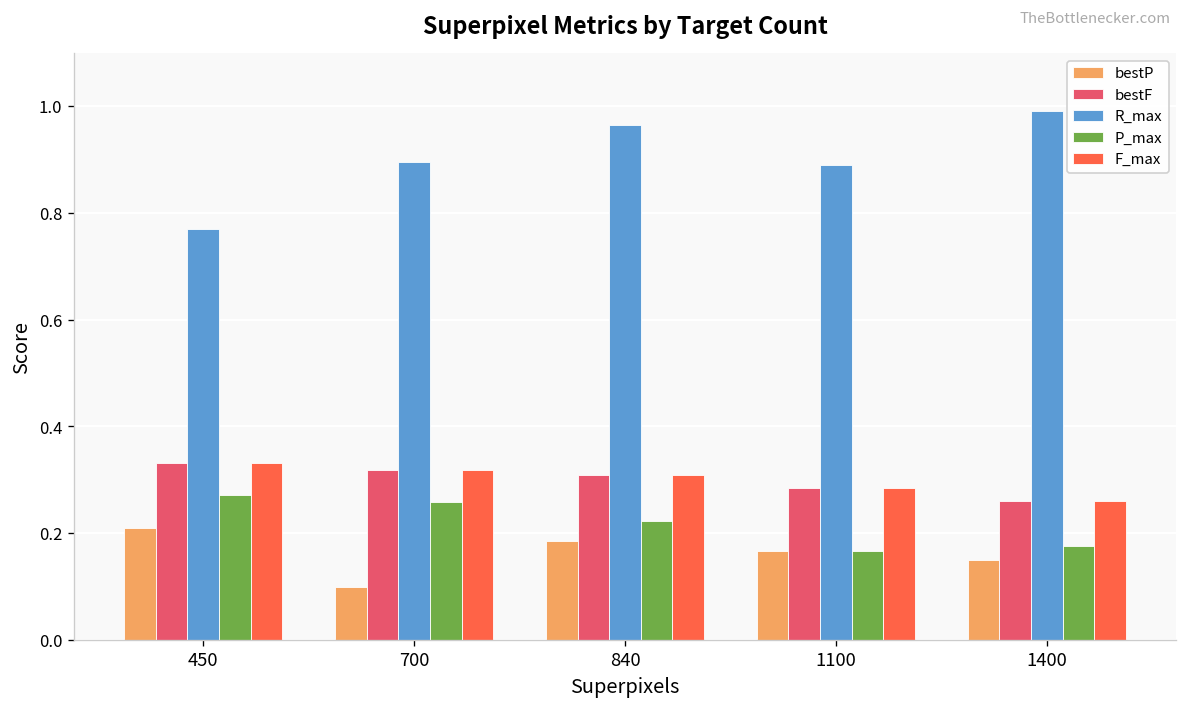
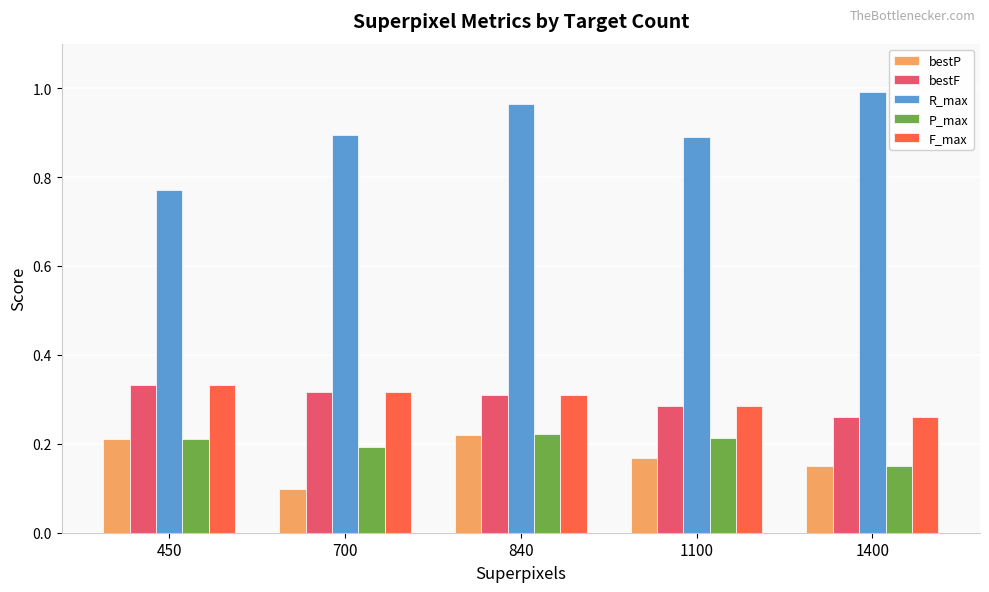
P_max, 450: 0.27 -> 0.21
P_max, 700: 0.26 -> 0.19
bestP, 840: 0.18 -> 0.22
P_max, 1100: 0.17 -> 0.21
P_max, 1400: 0.18 -> 0.15
